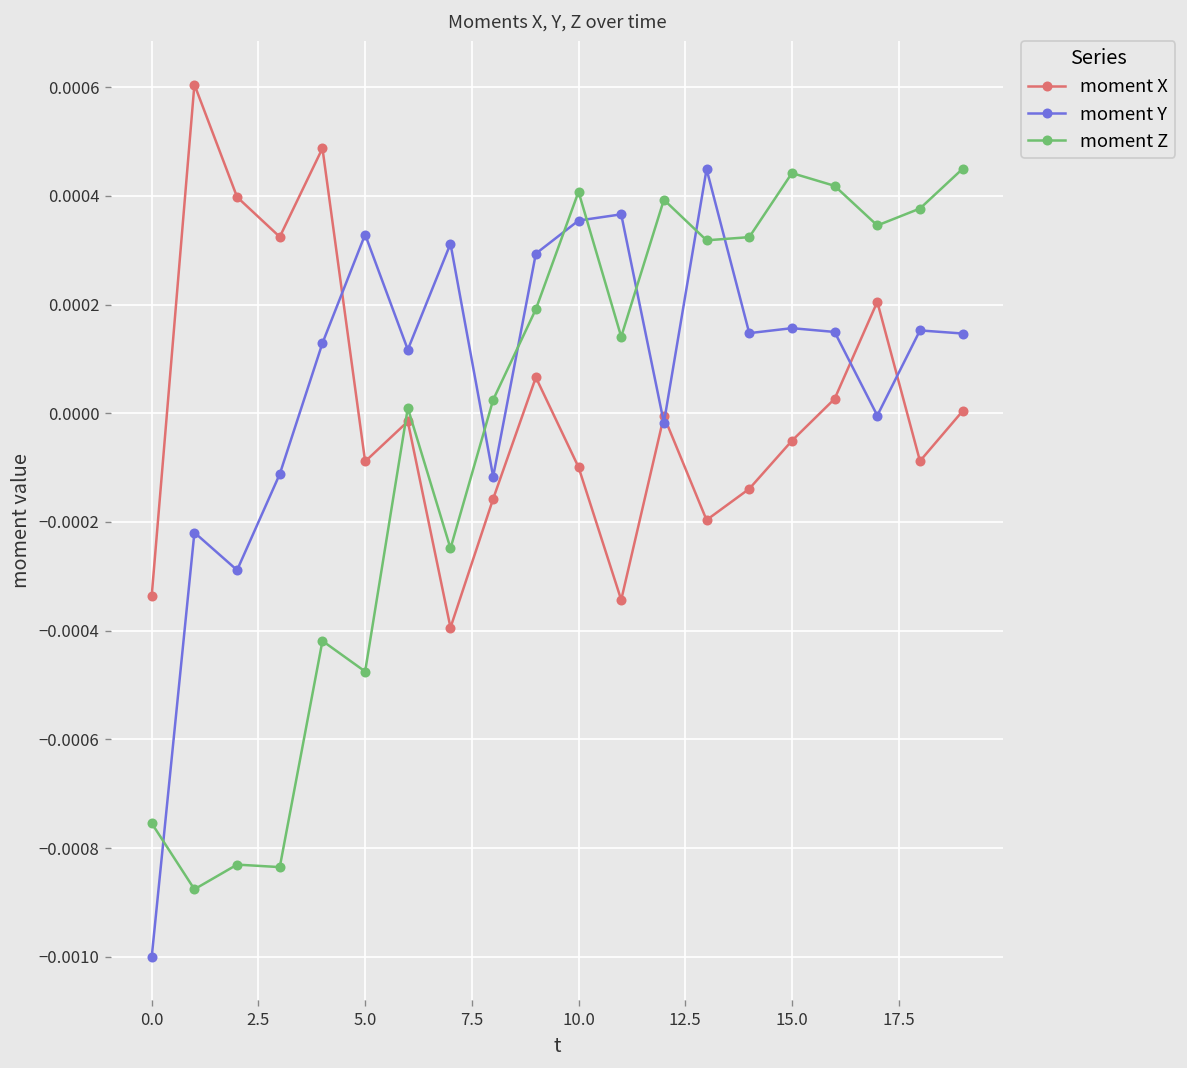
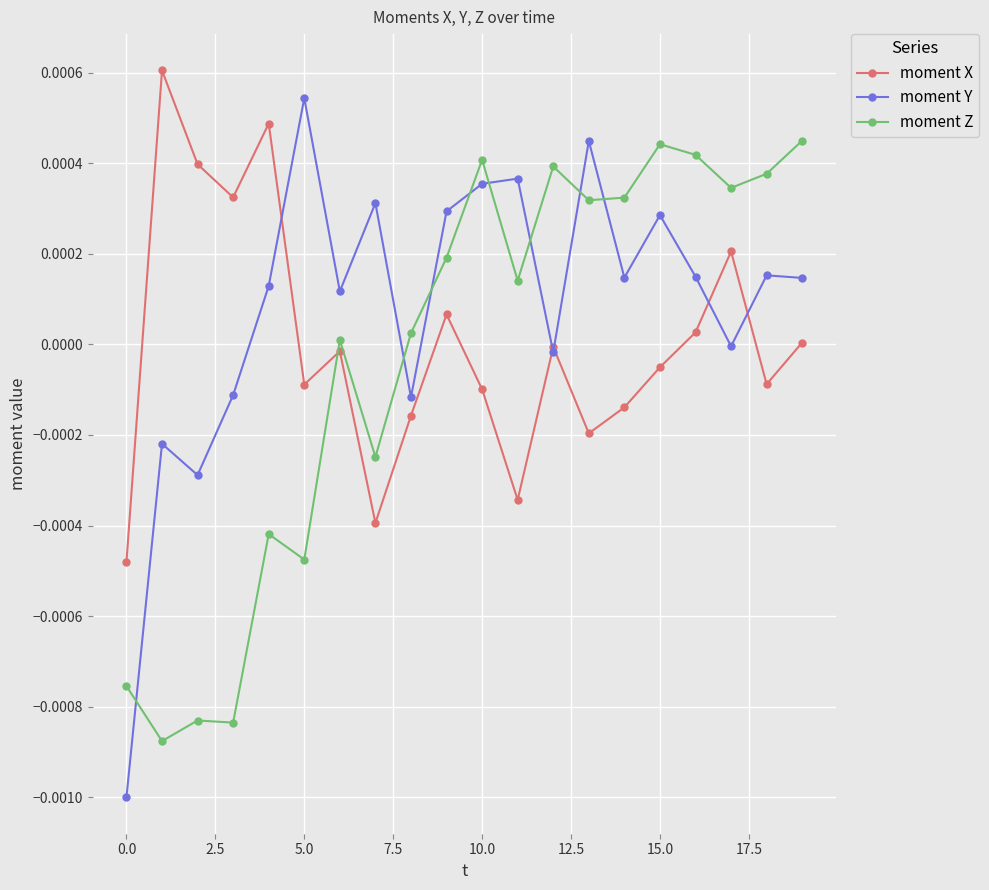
moment X, 0.0: -0.00034 -> -0.00048
moment Y, 5.0: 0.00033 -> 0.00054
moment Y, 15.0: 0.00016 -> 0.00029
